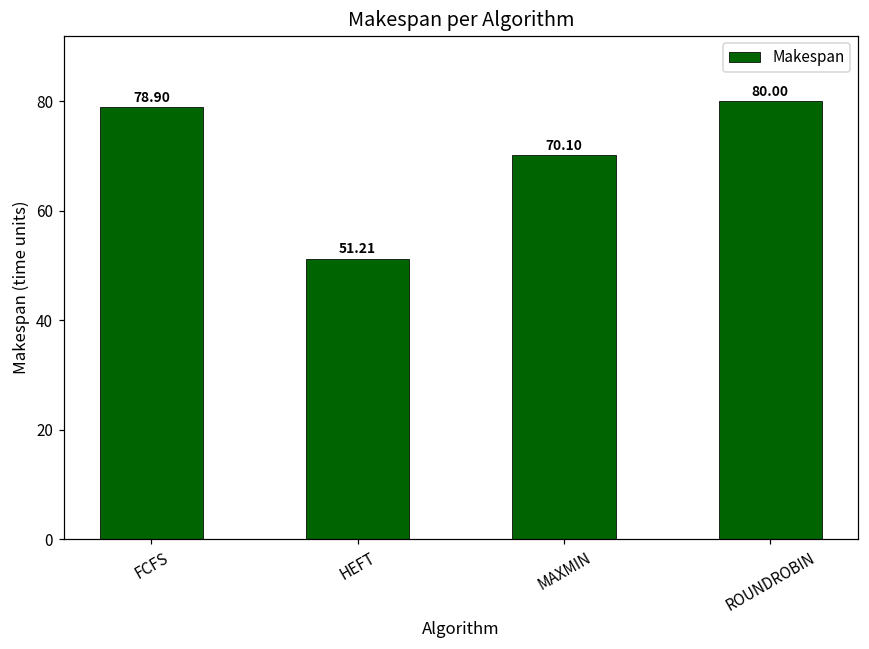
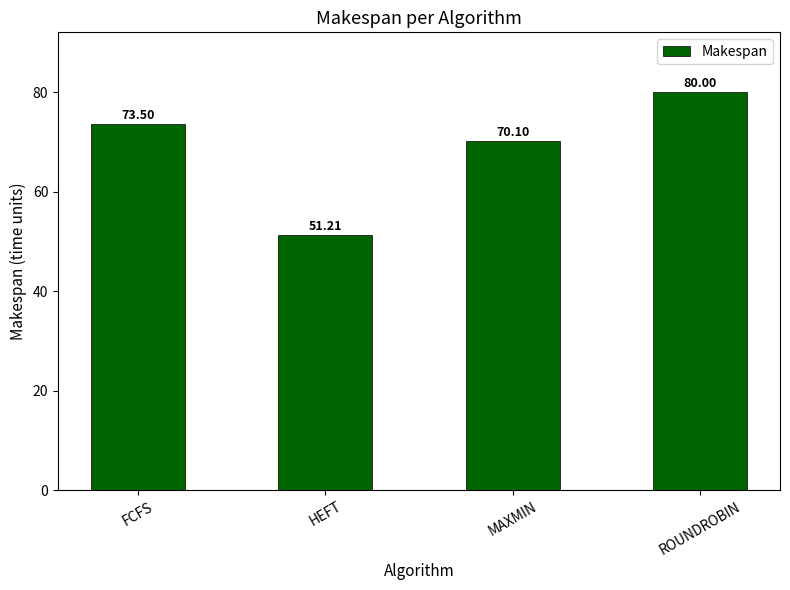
FCFS: 78.90 -> 73.50
